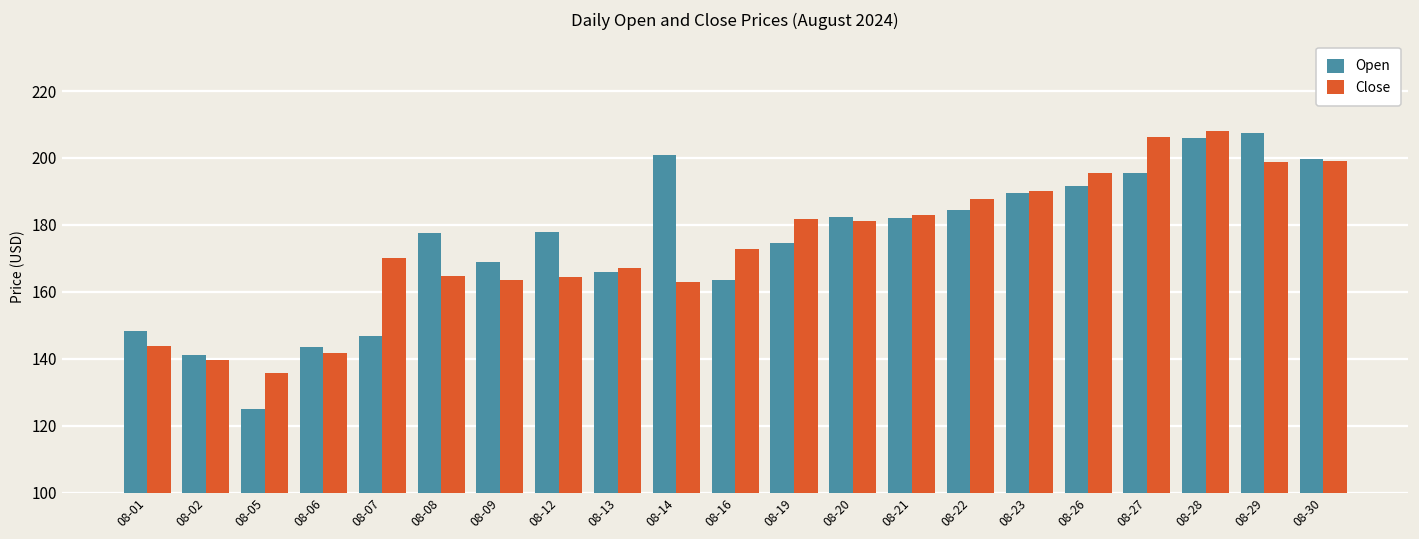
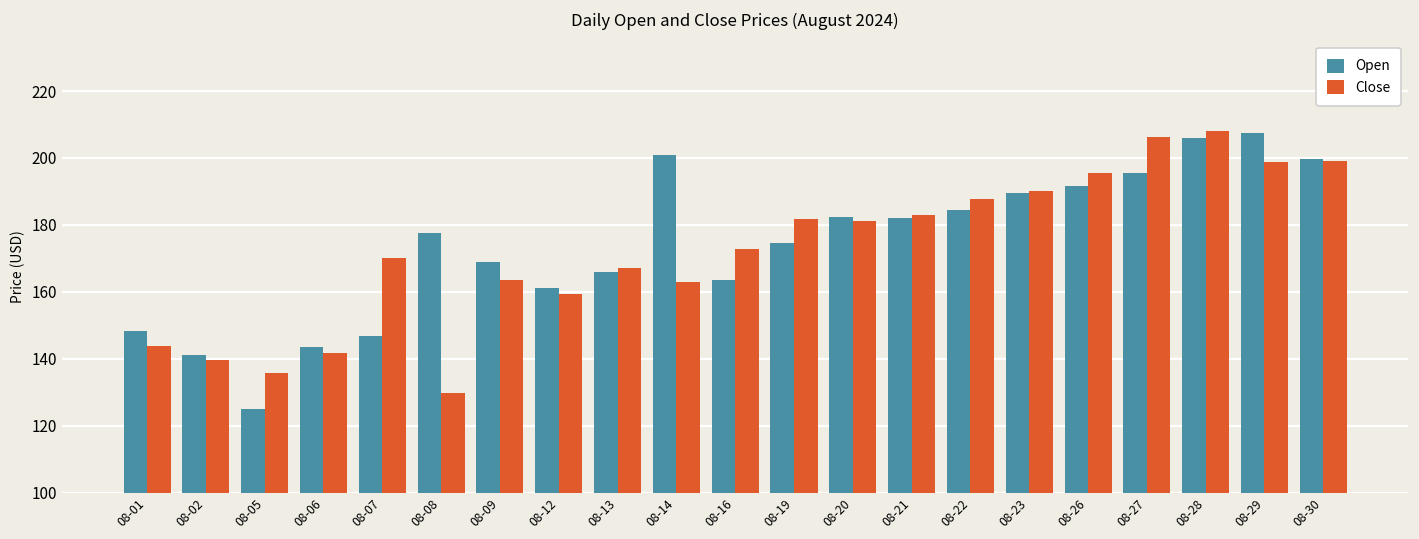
Close, 08-08: 165 -> 130
Open, 08-12: 178 -> 161
Close, 08-12: 164 -> 159
